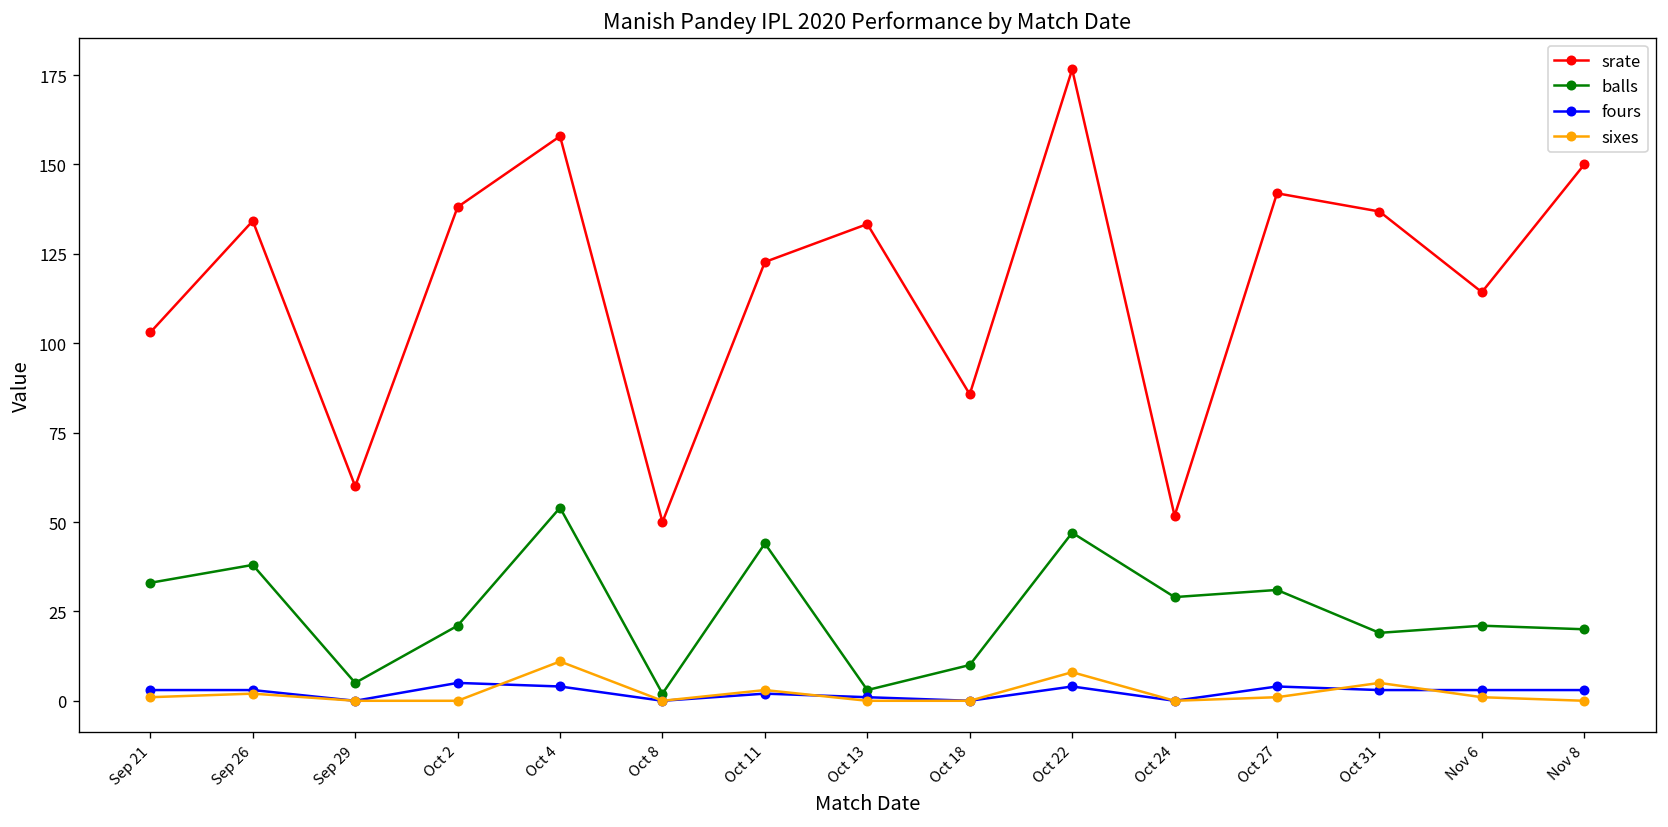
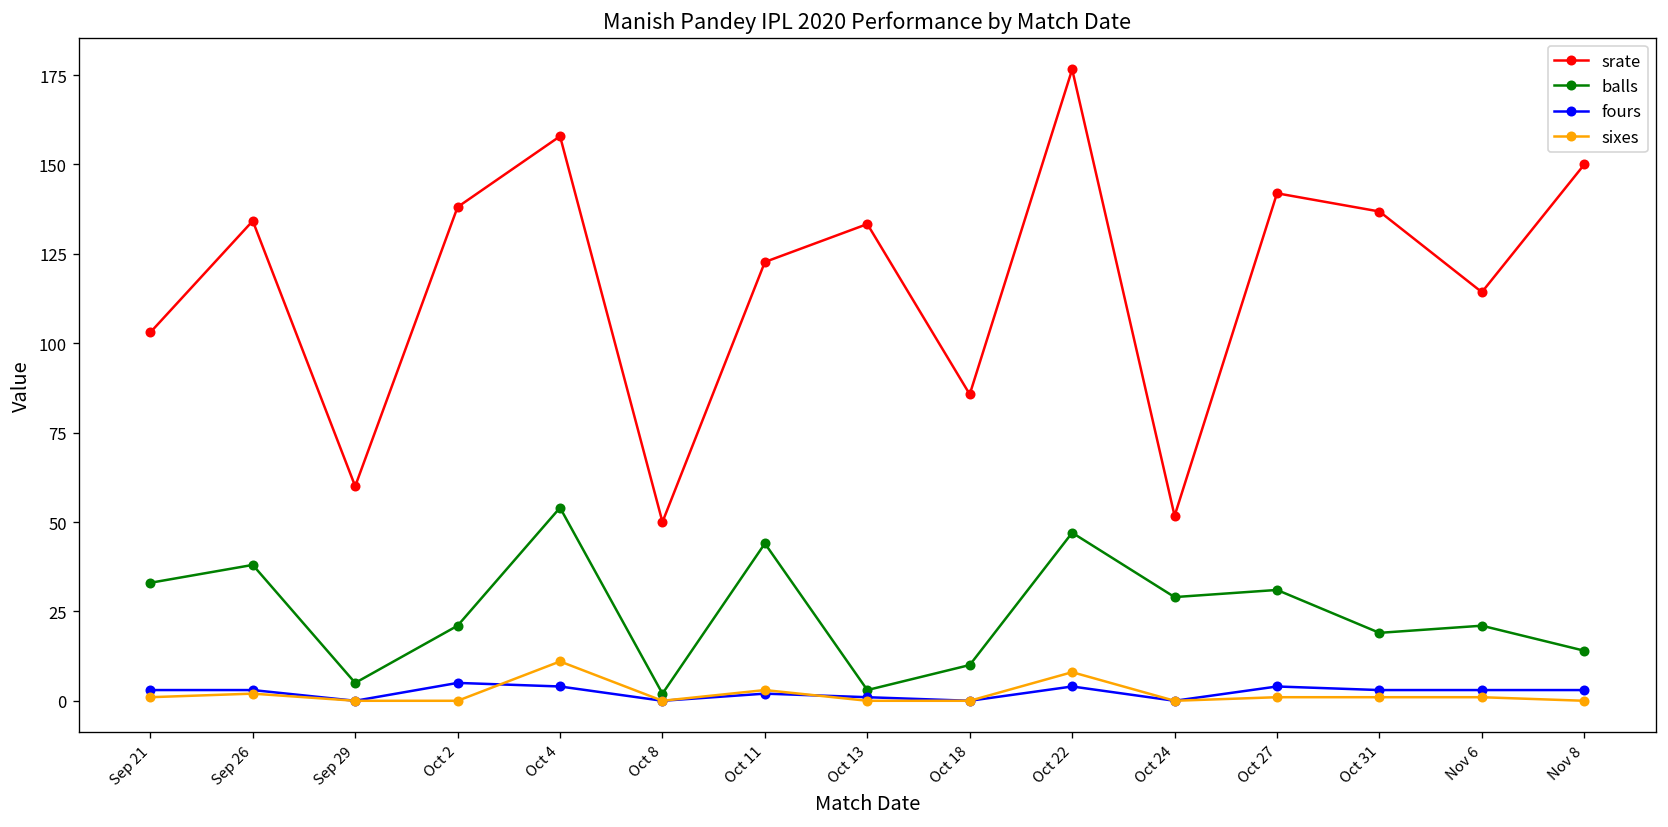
sixes, Oct 31: 5 -> 1
balls, Nov 8: 20 -> 14
